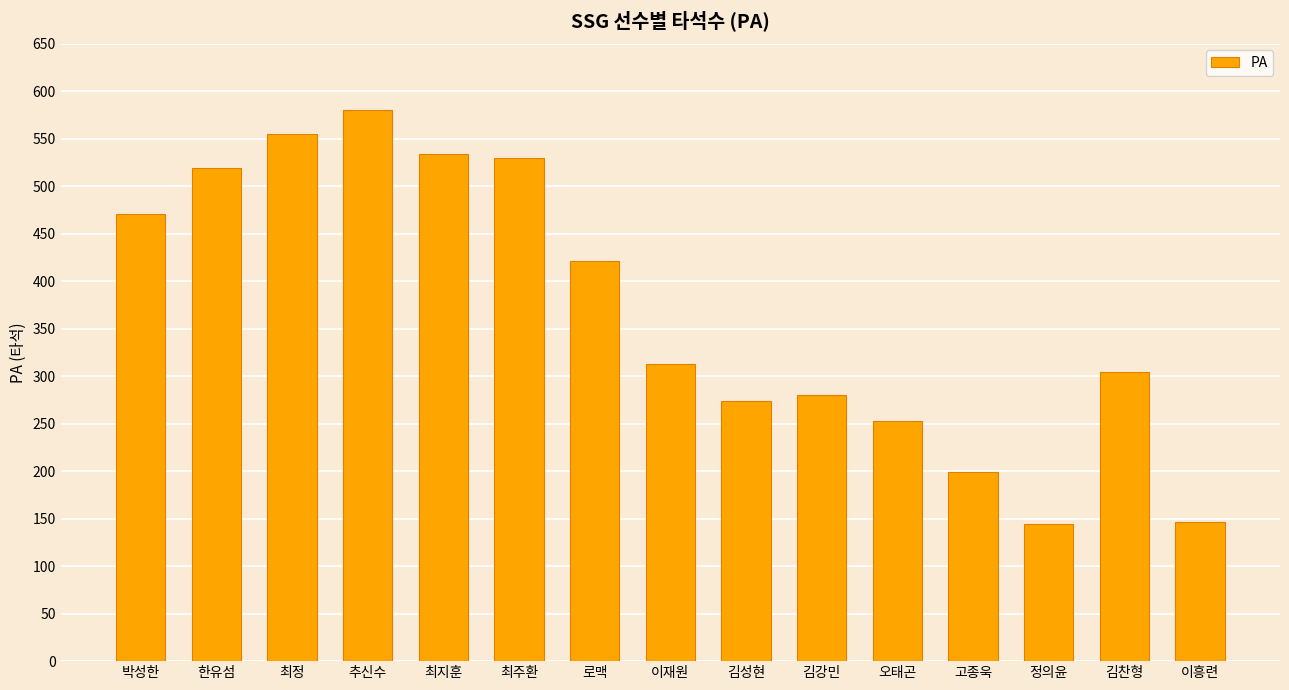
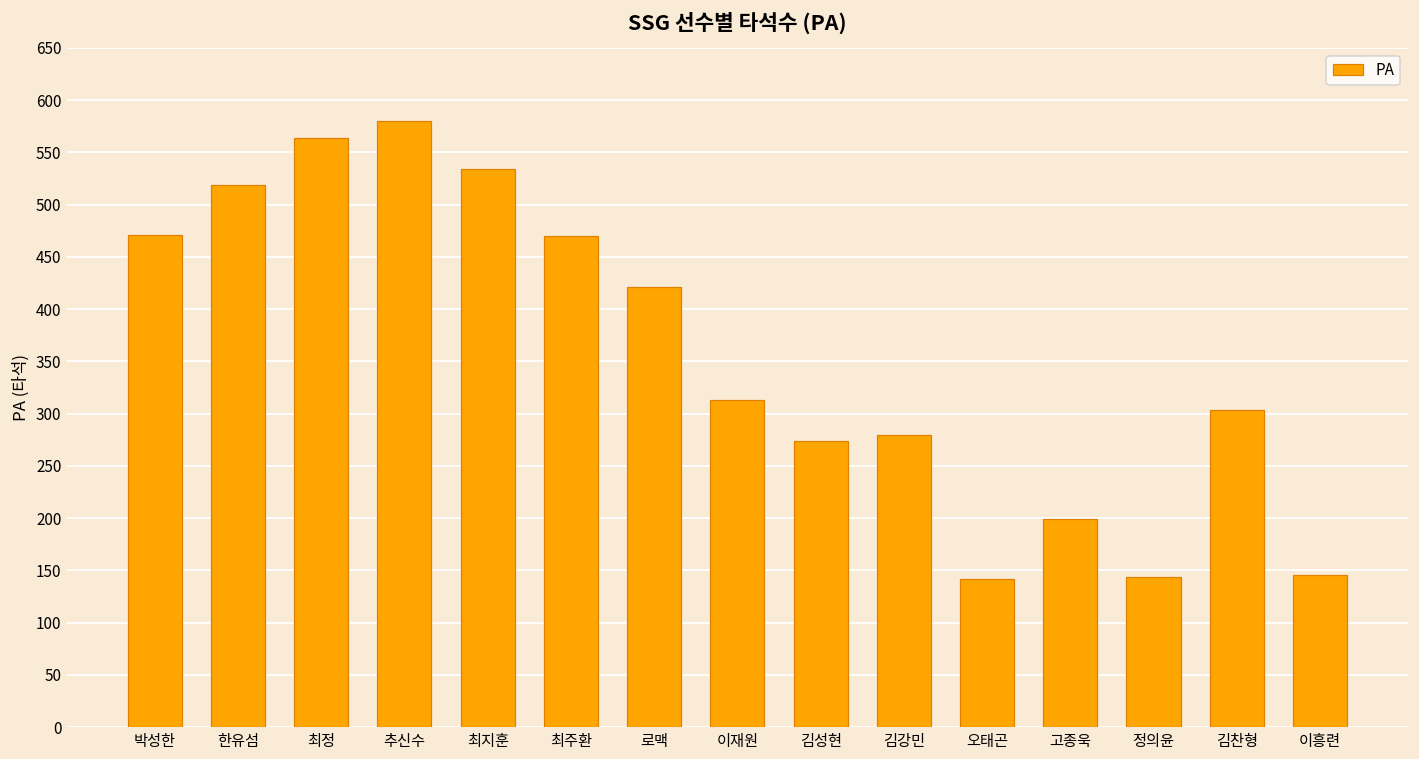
최정: 555 -> 564
최주환: 530 -> 470
오태곤: 250 -> 140
